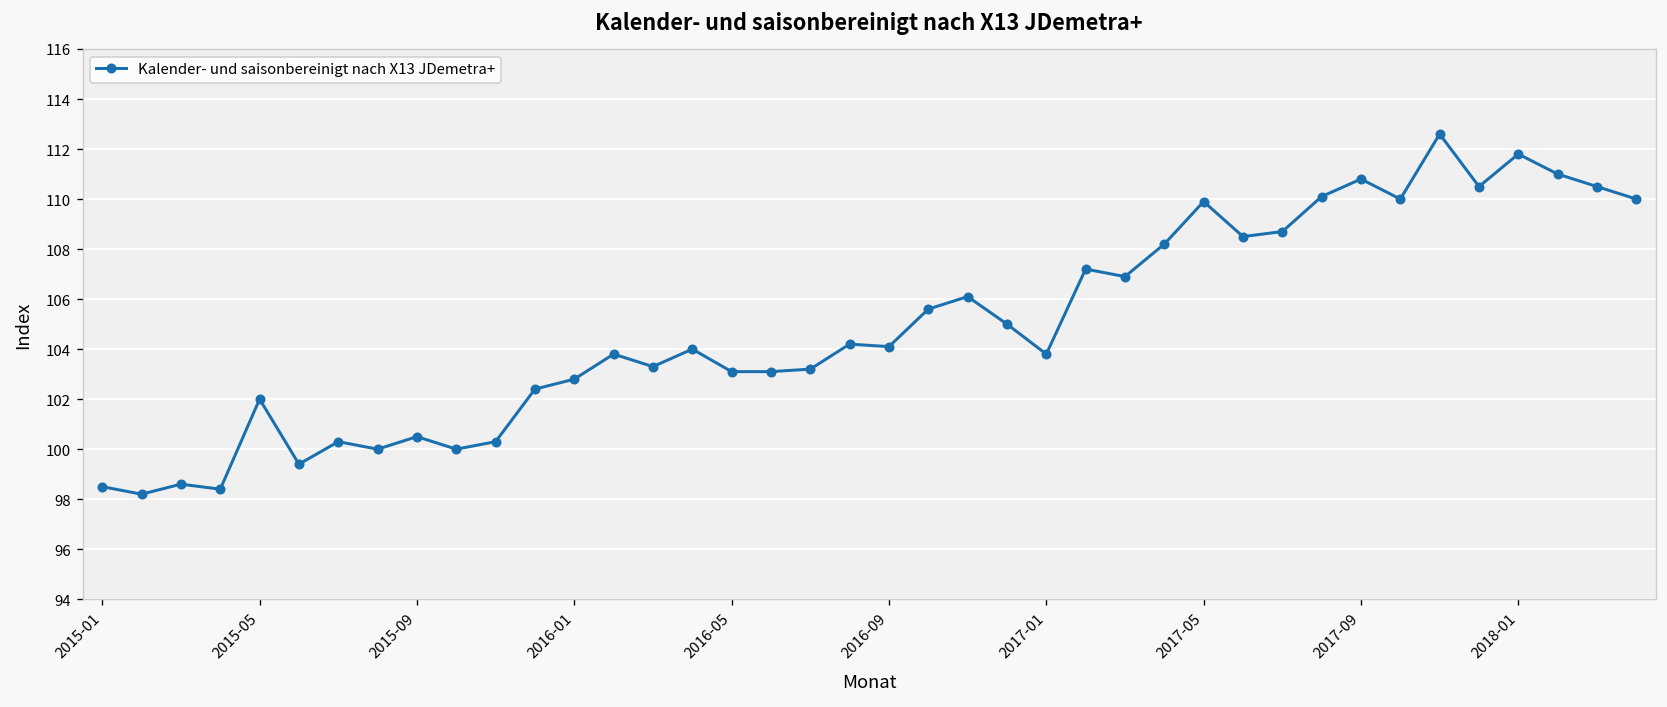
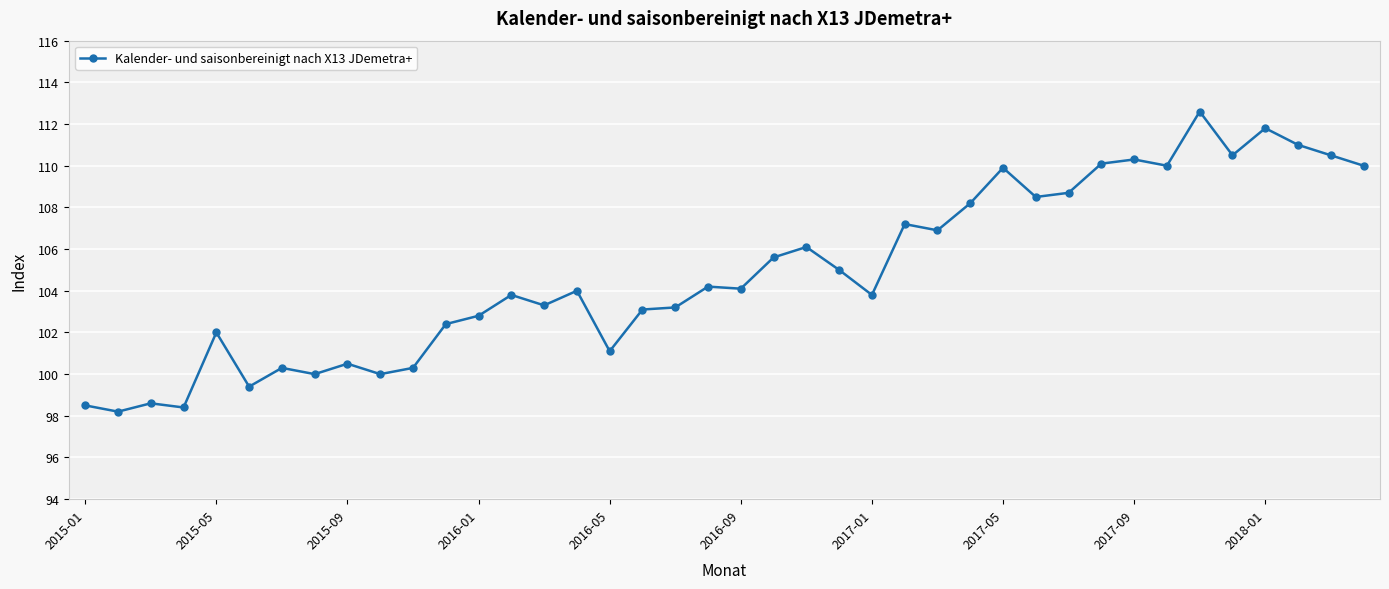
2016-05: 103.1 -> 101.1
2017-09: 110.8 -> 110.3
